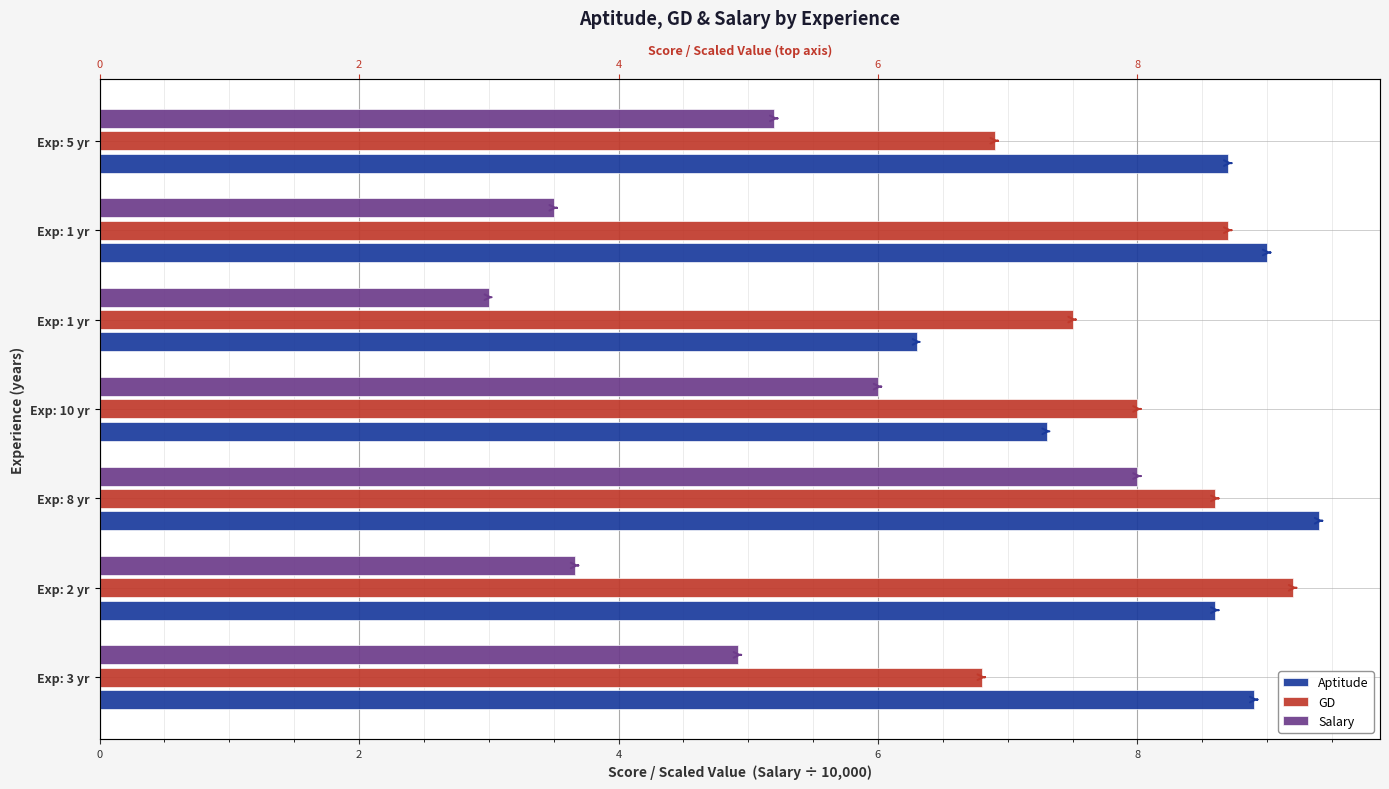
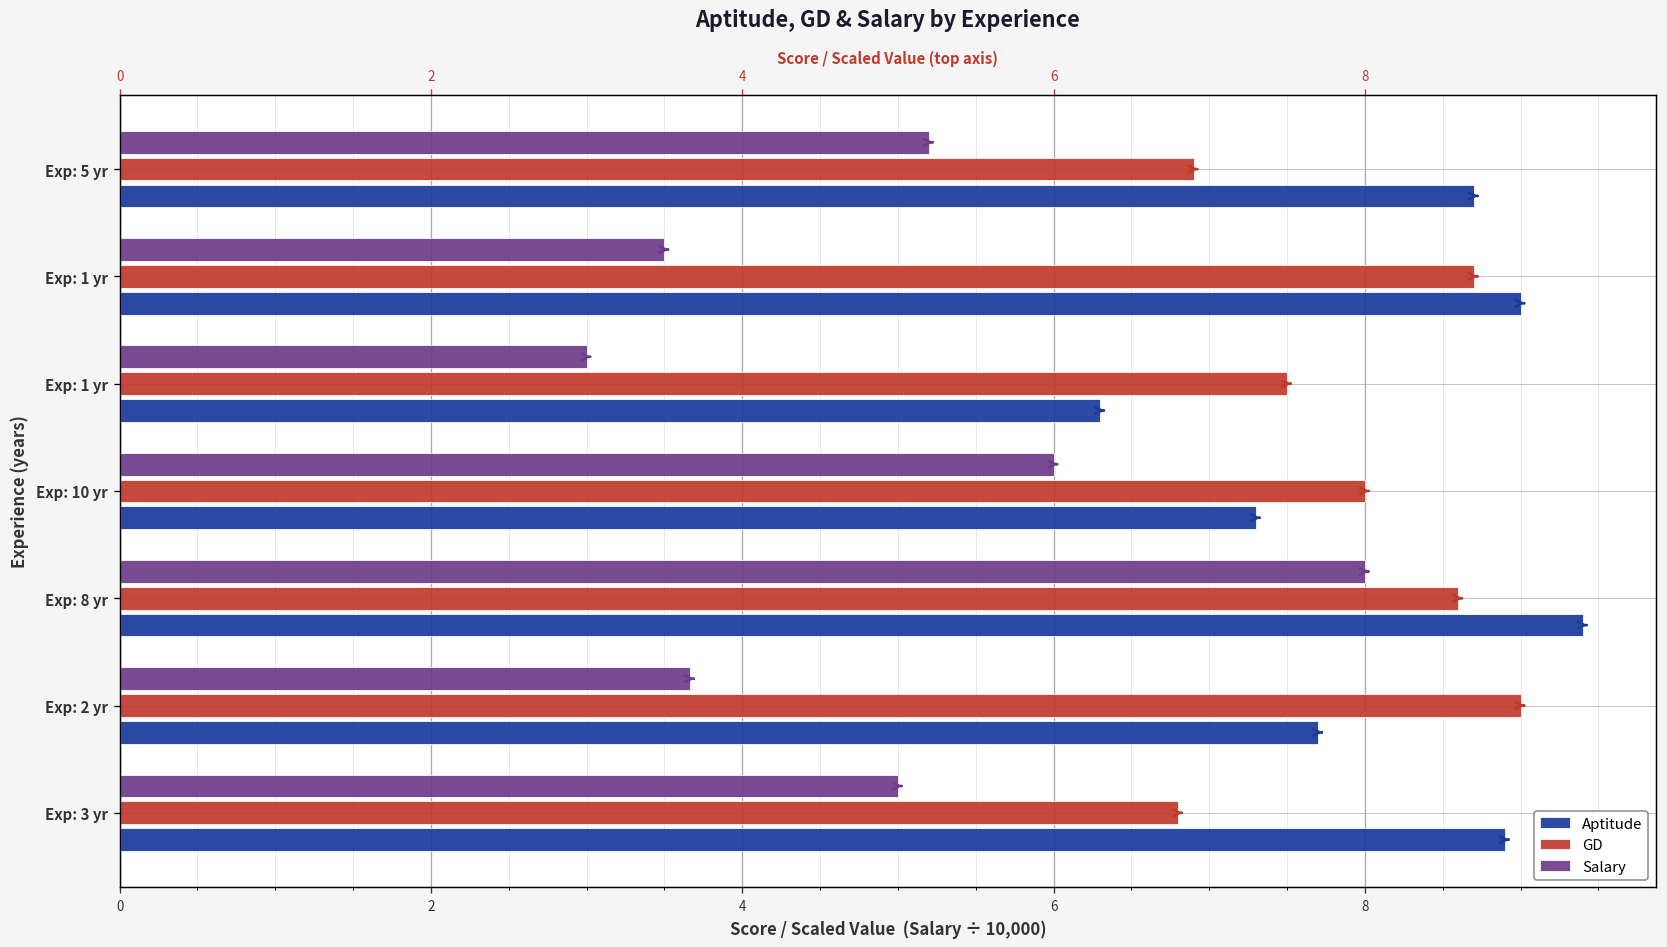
GD, Exp: 2 yr: 9.2 -> 9.0
Aptitude, Exp: 2 yr: 8.6 -> 7.7
Salary, Exp: 3 yr: 4.92 -> 5.00
